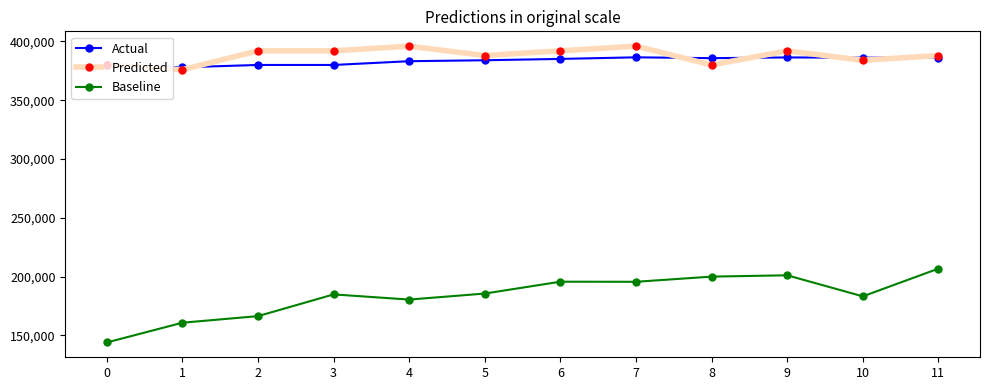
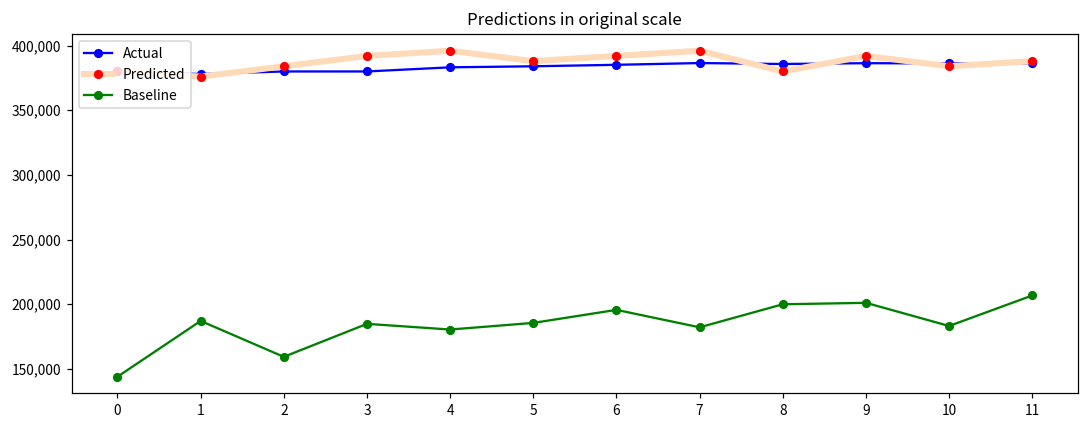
Baseline, 1: 161,000 -> 187,000
Predicted, 2: 392,000 -> 384,000
Baseline, 2: 166,000 -> 159,000
Baseline, 7: 196,000 -> 182,000
